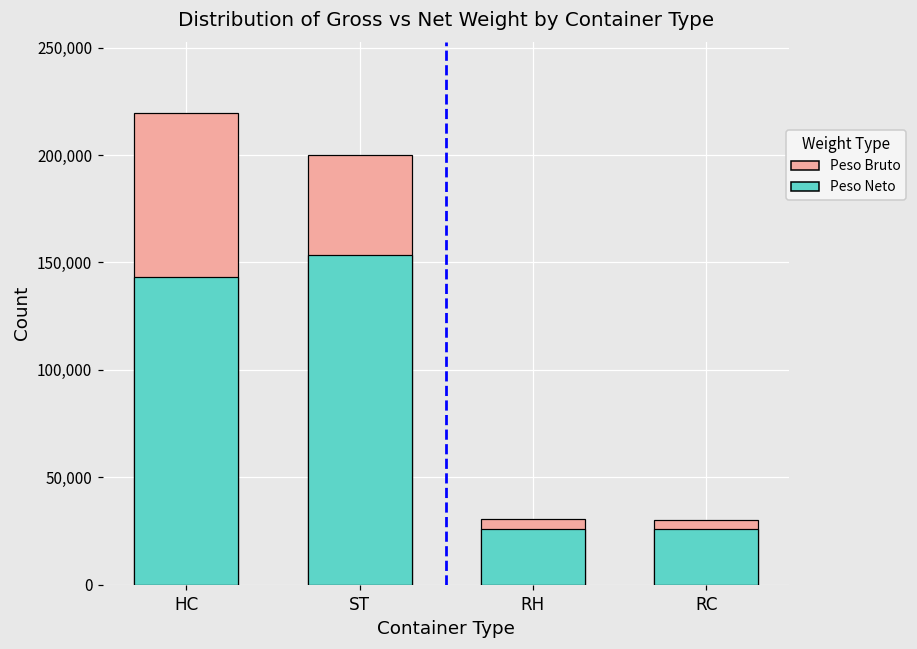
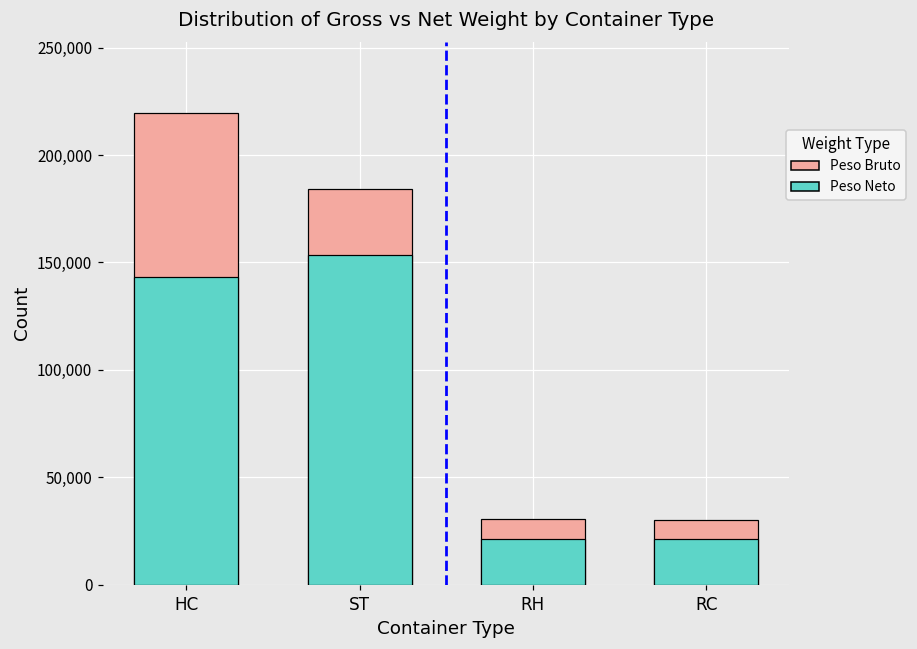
Peso Bruto, ST: 200,000 -> 184,000
Peso Neto, RH: 26,000 -> 21,000
Peso Neto, RC: 26,000 -> 22,000
